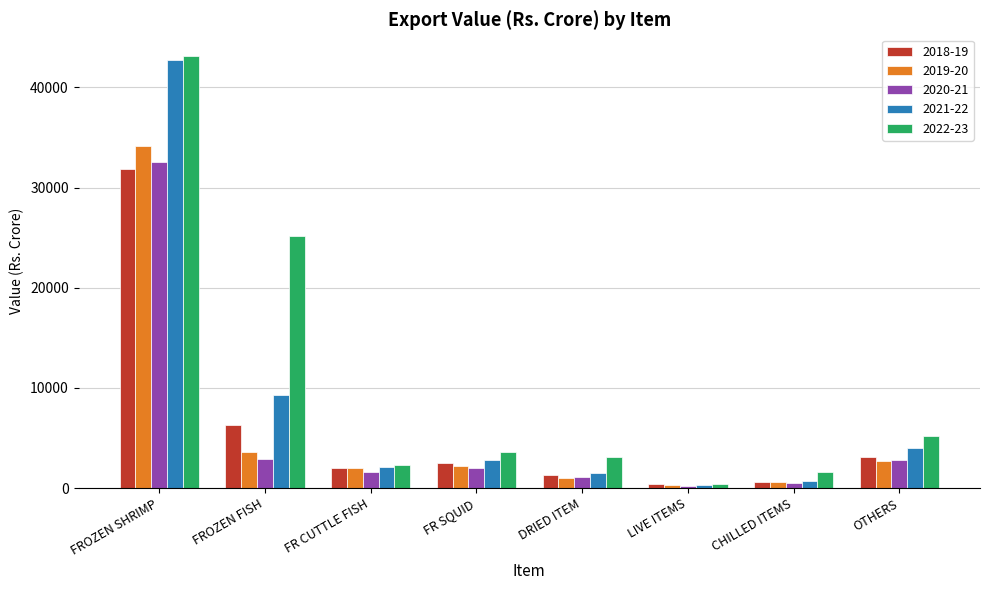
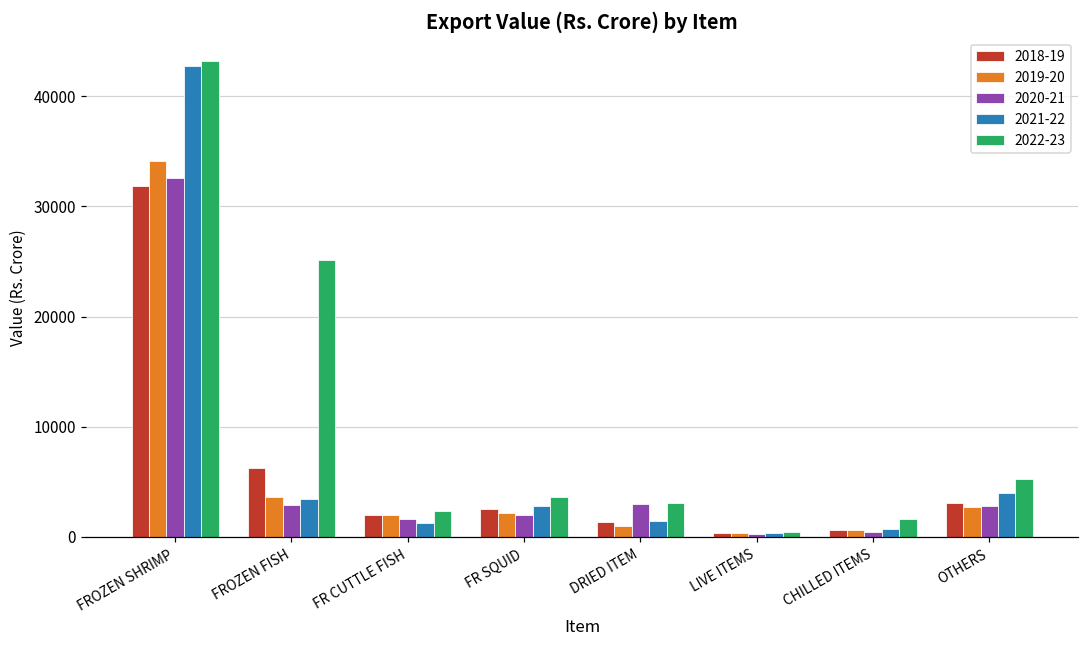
2021-22, FROZEN FISH: 9300 -> 3500
2021-22, FR CUTTLE FISH: 2100 -> 1300
2020-21, DRIED ITEM: 1100 -> 3000
